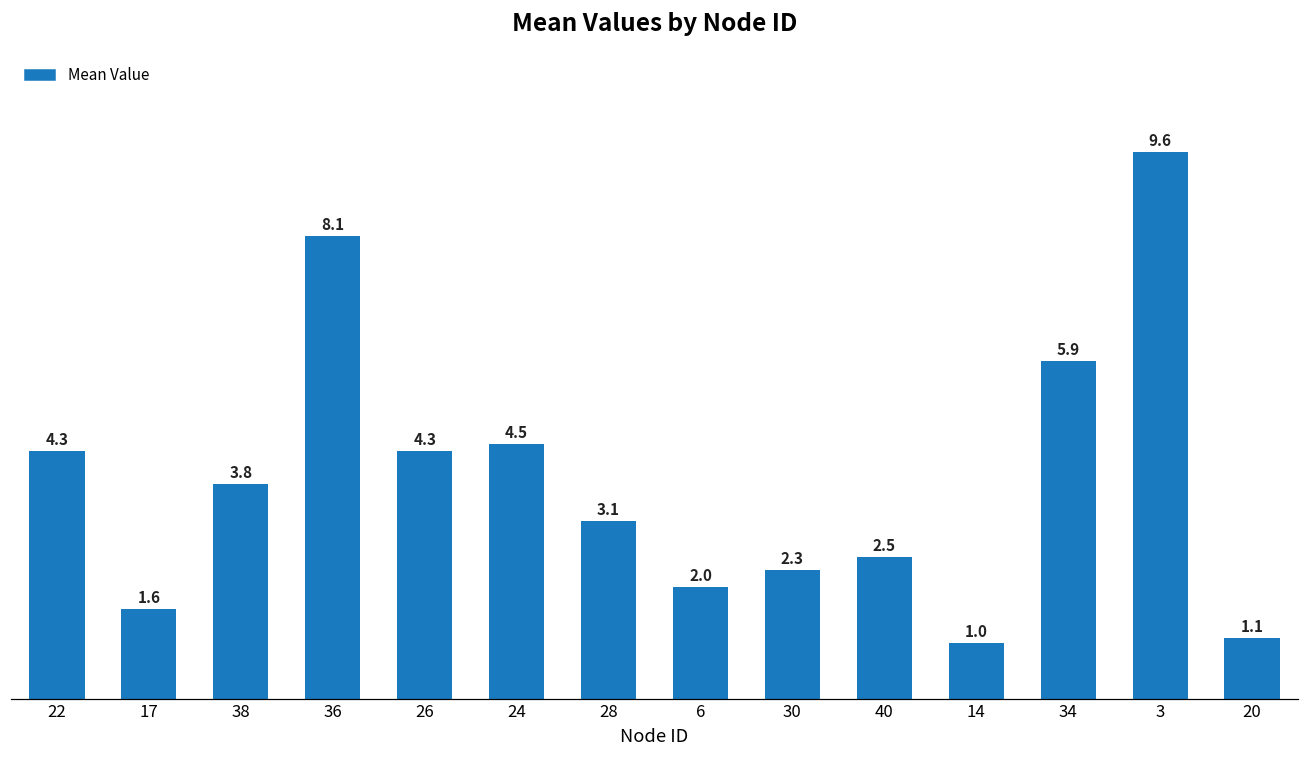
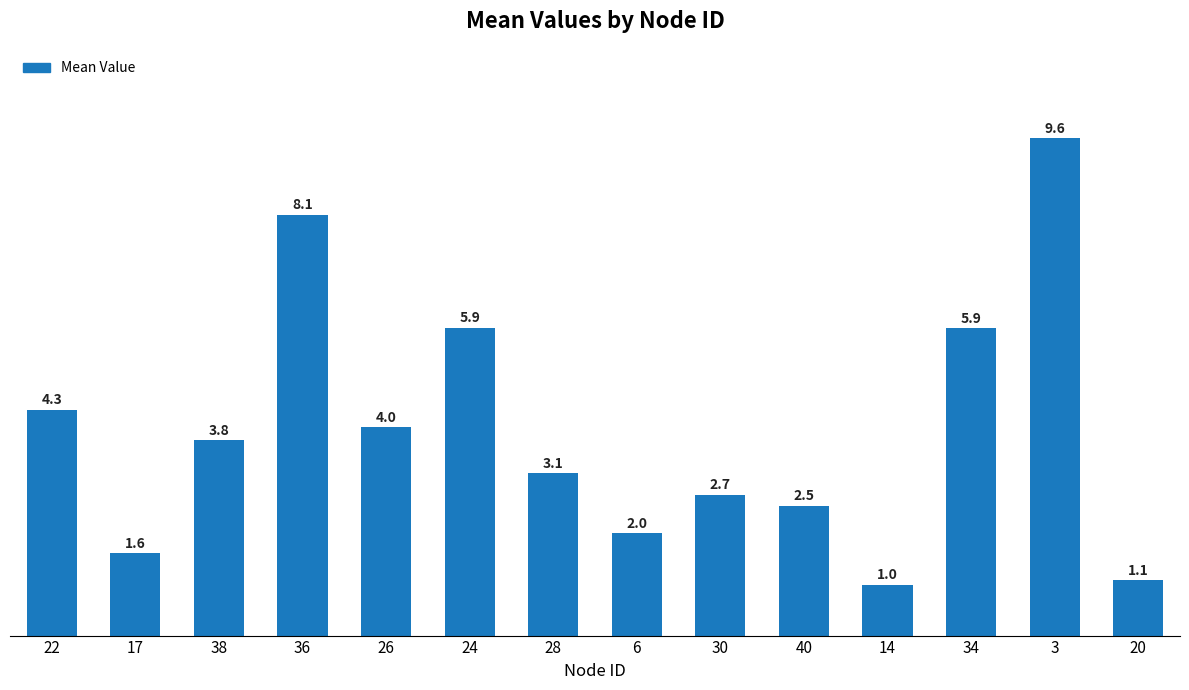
26: 4.3 -> 4.0
24: 4.5 -> 5.9
30: 2.3 -> 2.7
